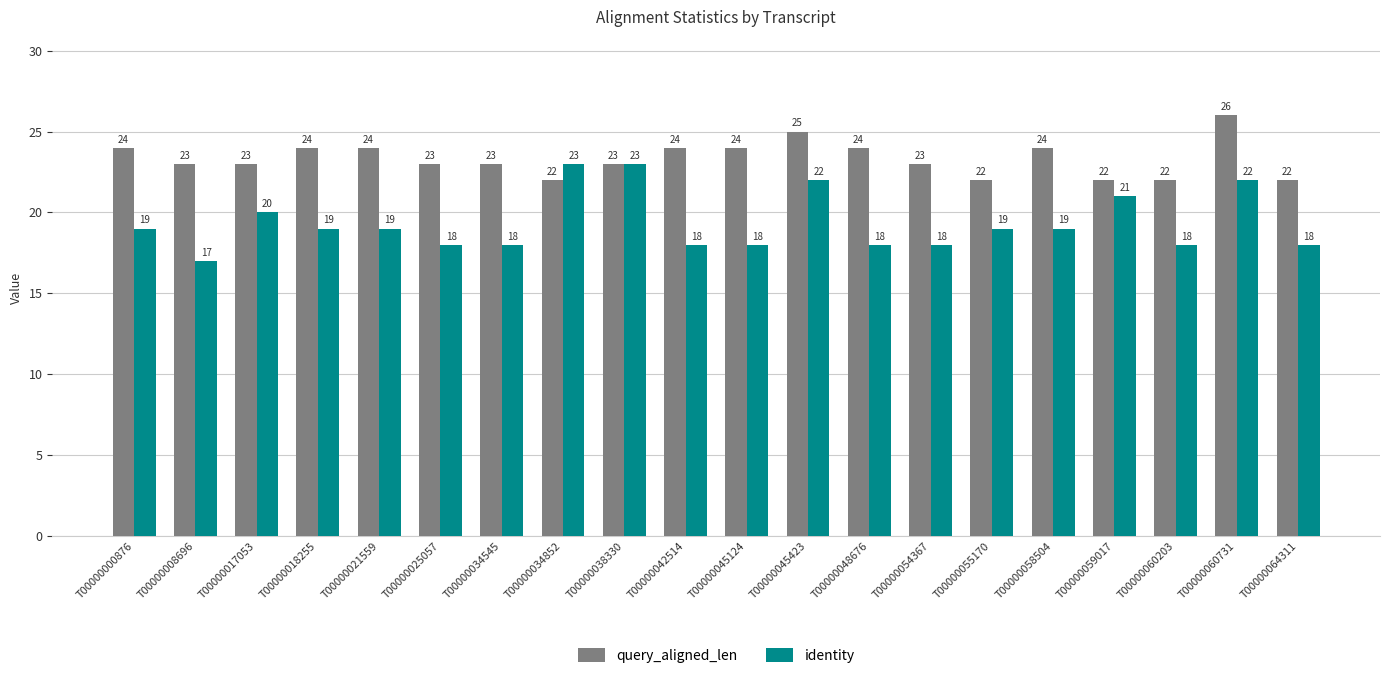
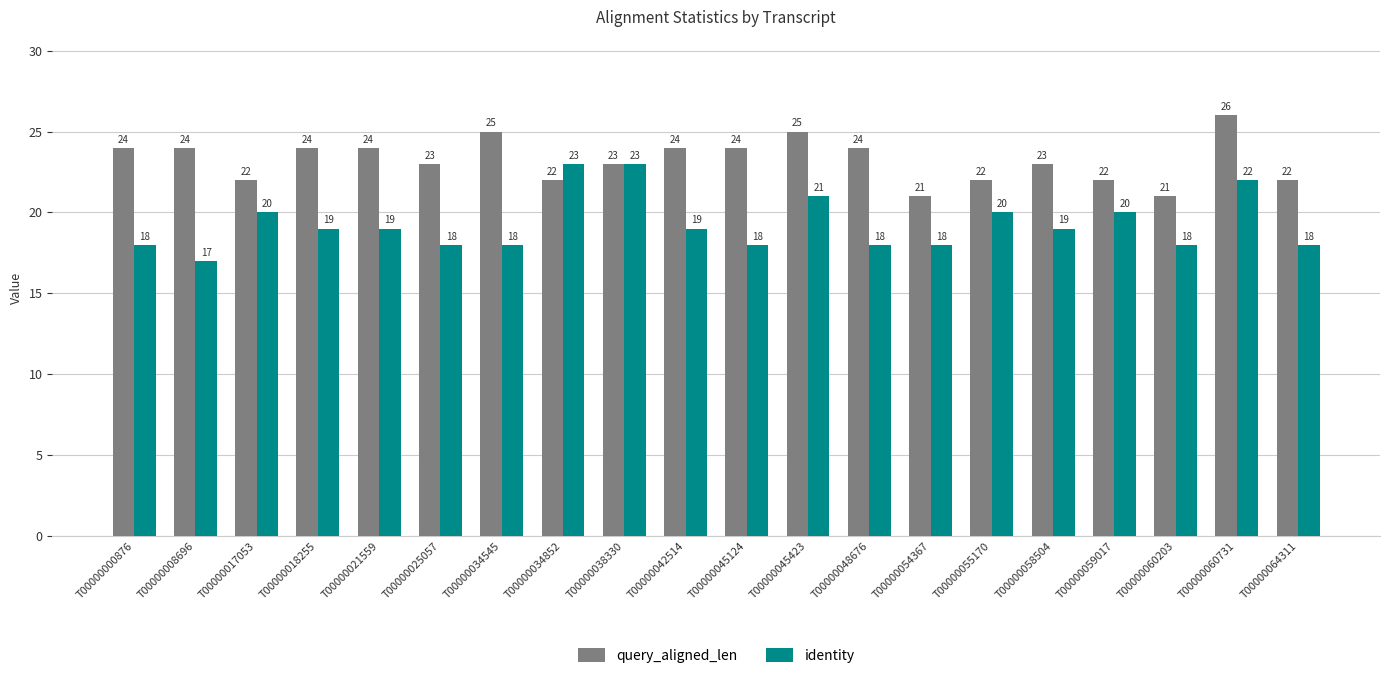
identity, T00000000876: 19 -> 18
query_aligned_len, T00000008696: 23 -> 24
query_aligned_len, T00000017053: 23 -> 22
query_aligned_len, T00000034545: 23 -> 25
identity, T00000042514: 18 -> 19
identity, T00000045423: 22 -> 21
query_aligned_len, T00000054367: 23 -> 21
identity, T00000055170: 19 -> 20
query_aligned_len, T00000058504: 24 -> 23
identity, T00000059017: 21 -> 20
query_aligned_len, T00000060203: 22 -> 21
